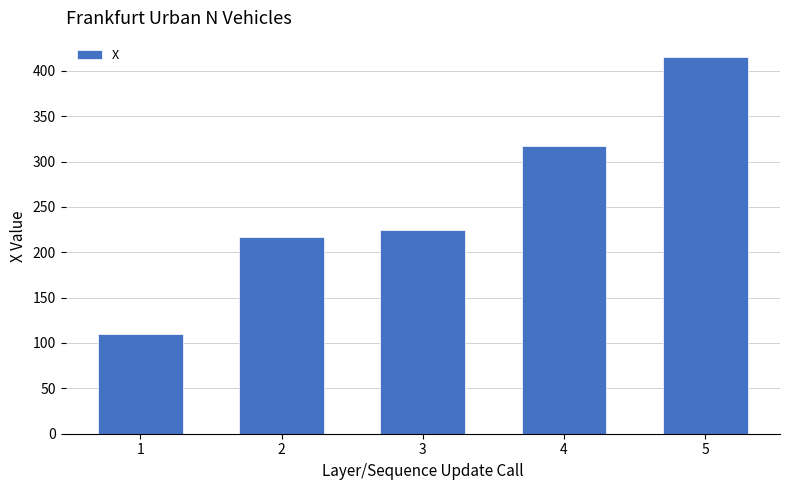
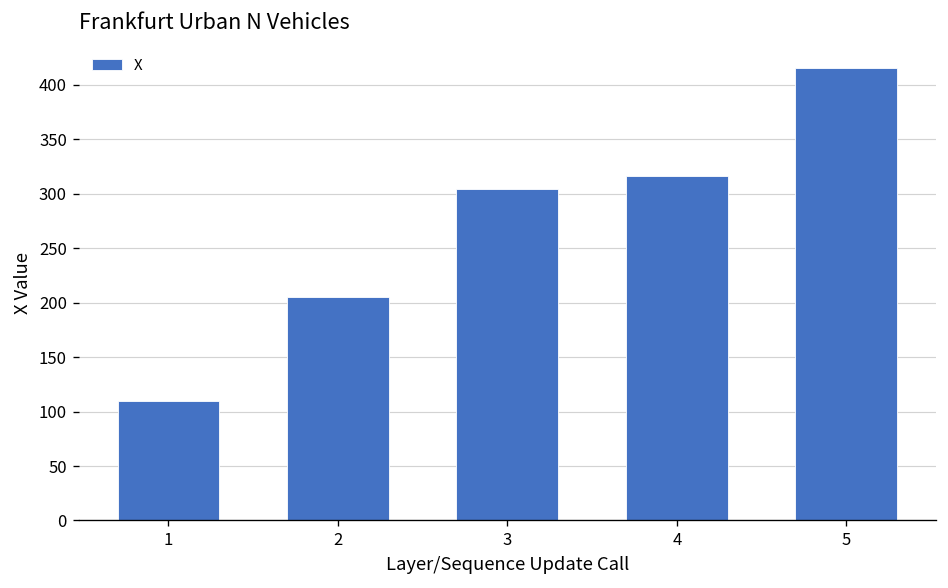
2: 220 -> 210
3: 220 -> 300
